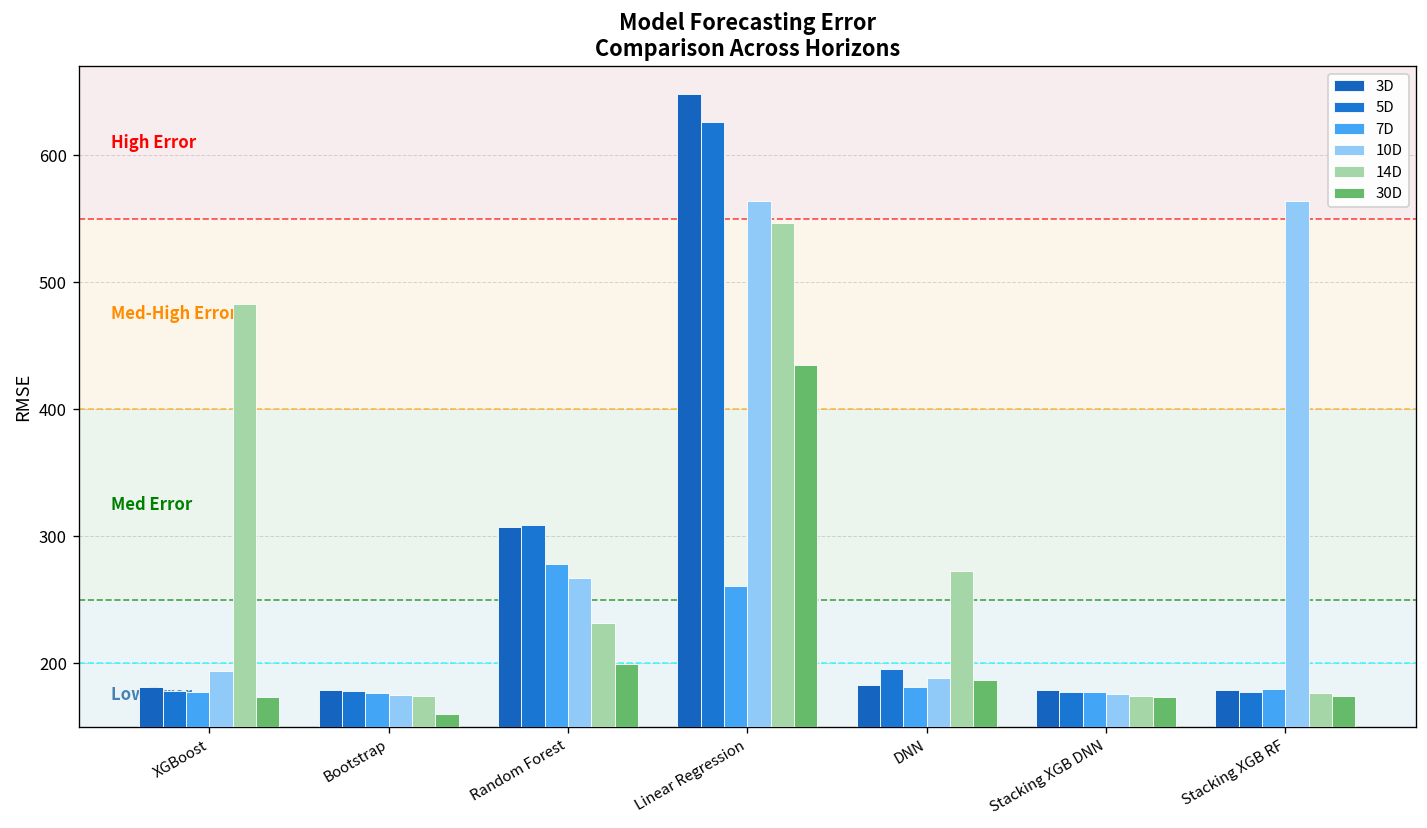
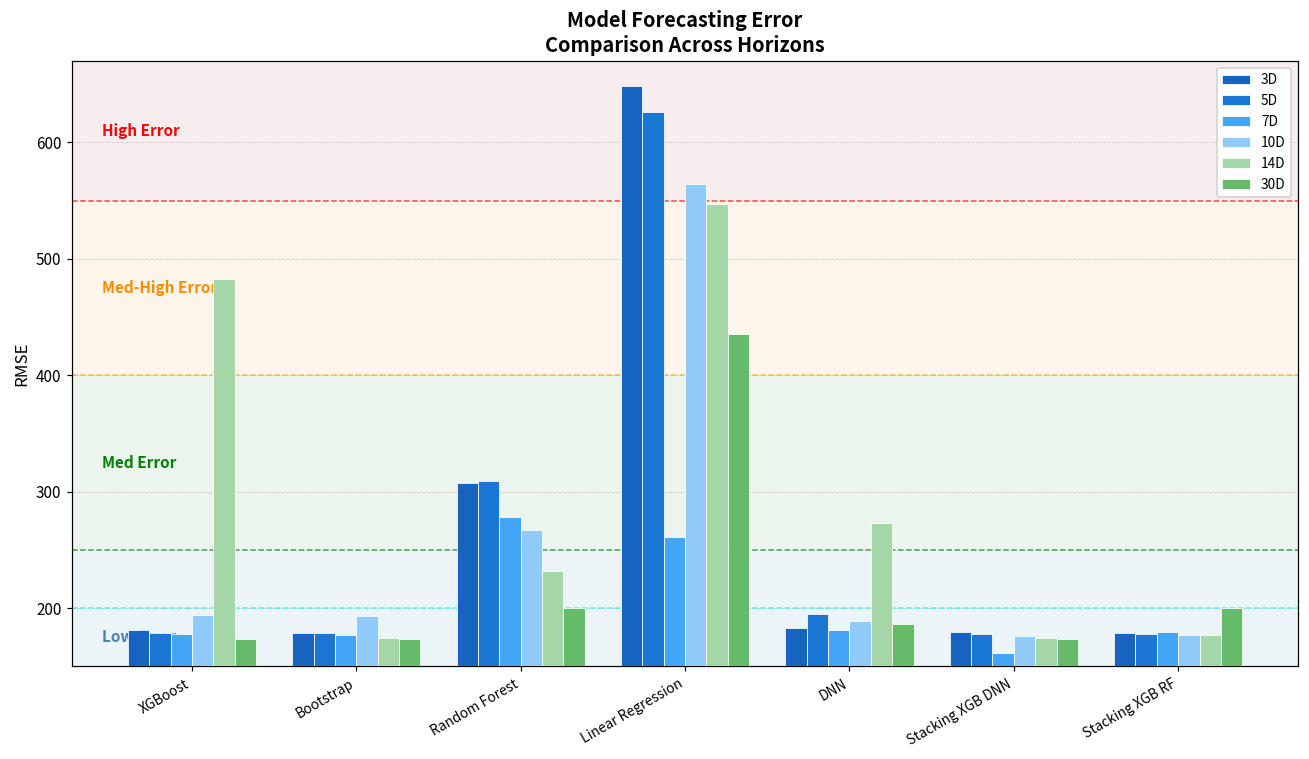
10D, Bootstrap: 175 -> 193
30D, Bootstrap: 160 -> 174
7D, Stacking XGB DNN: 177 -> 161
10D, Stacking XGB RF: 564 -> 176
30D, Stacking XGB RF: 174 -> 200
